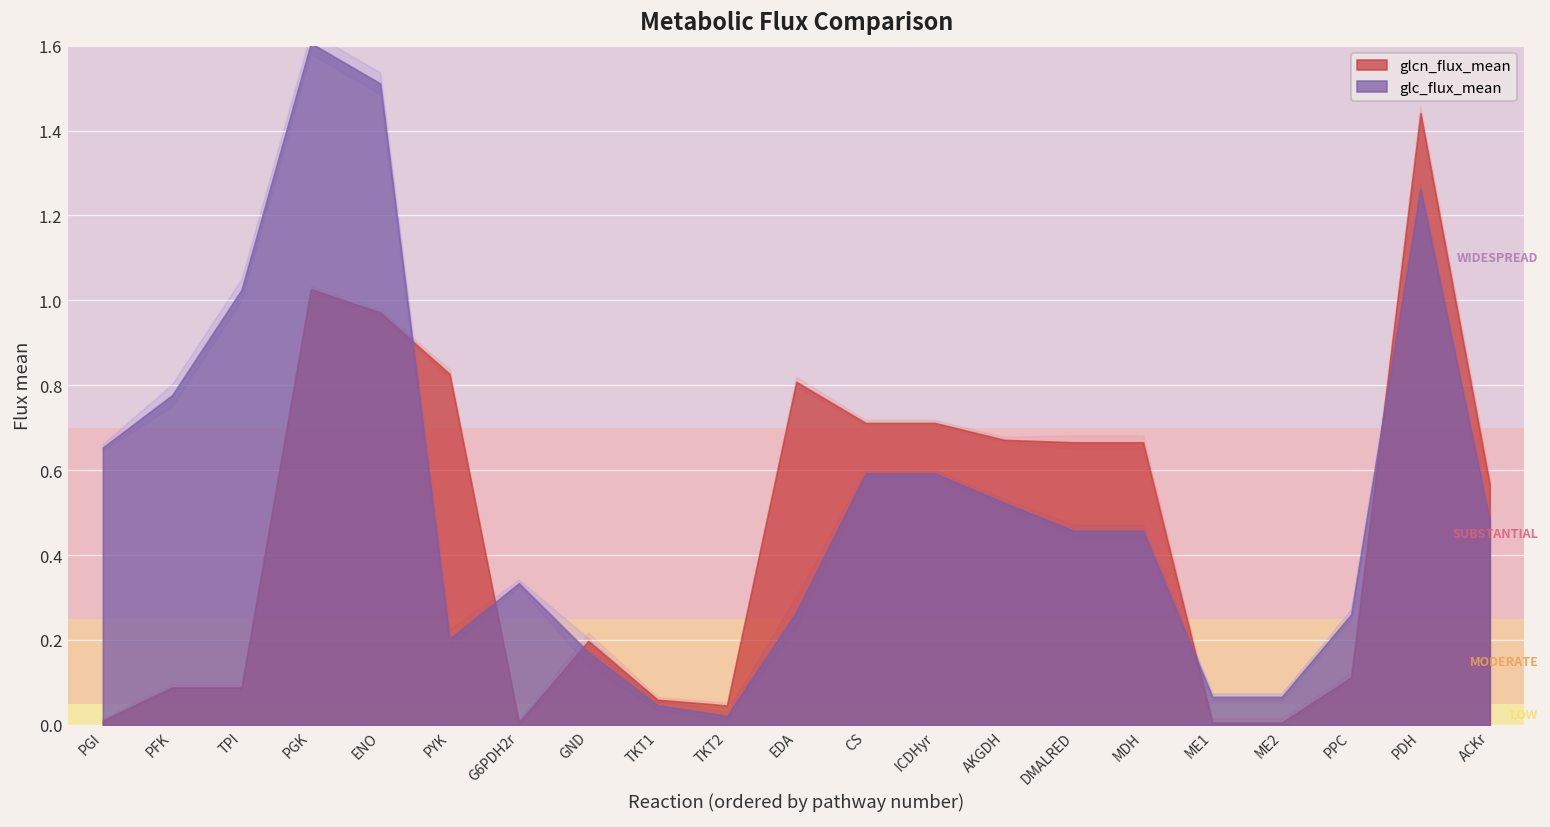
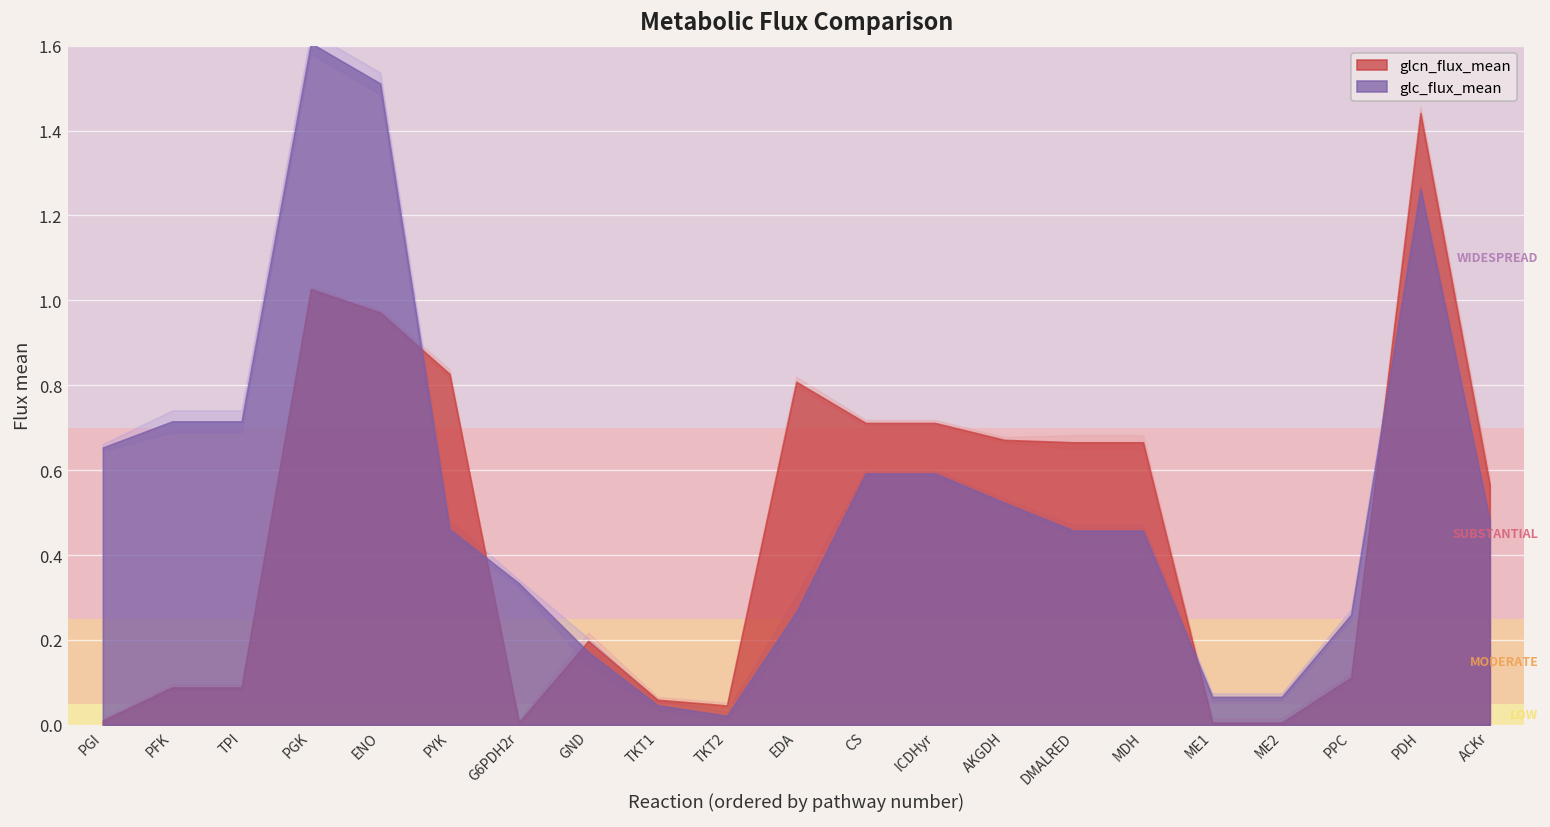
glc_flux_mean, PFK: 0.78 -> 0.71
glc_flux_mean, TPI: 1.02 -> 0.71
glc_flux_mean, PYK: 0.20 -> 0.46
